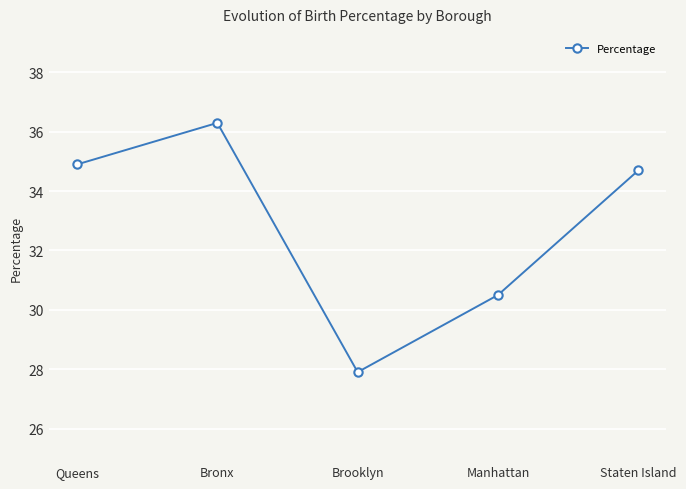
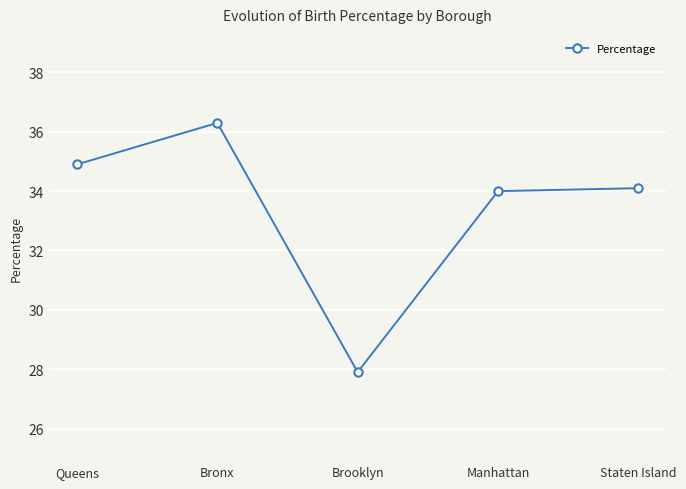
Manhattan: 30.5 -> 34.0
Staten Island: 34.7 -> 34.1
